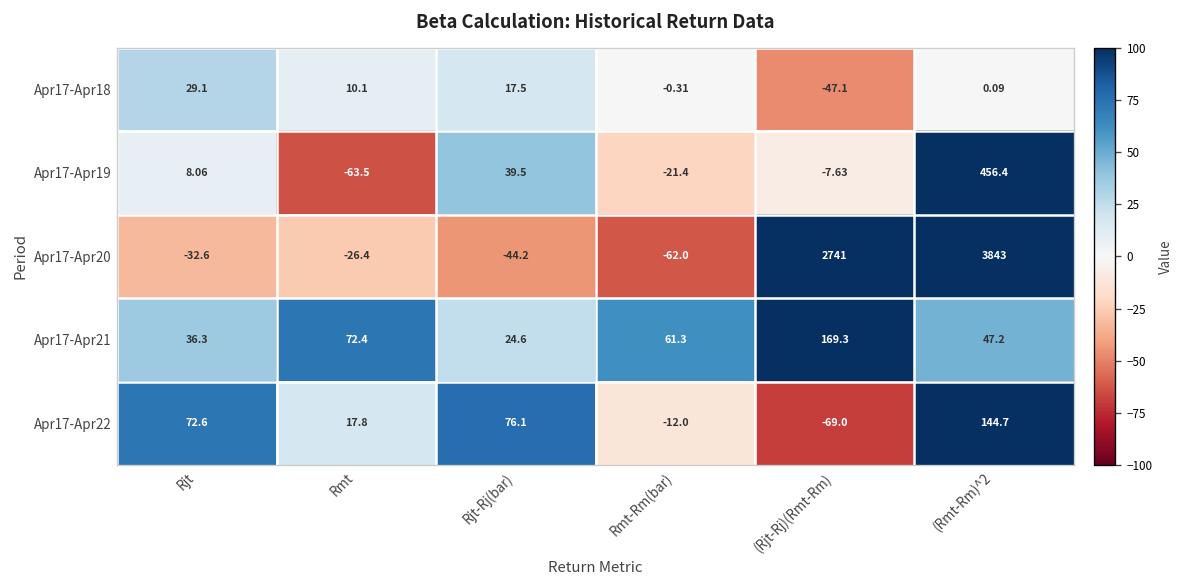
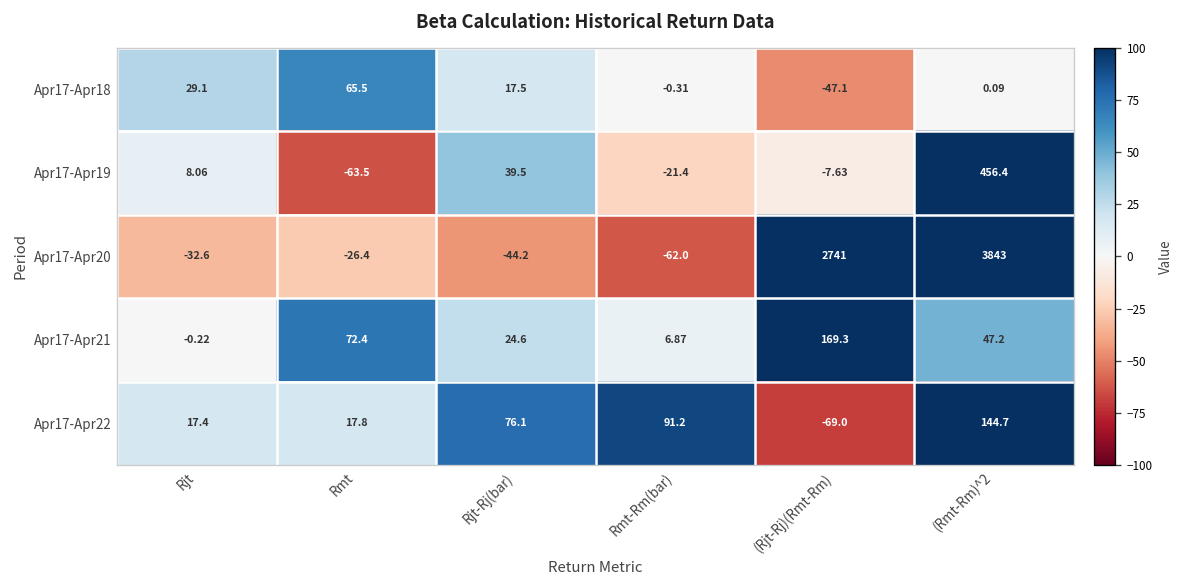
Apr17-Apr18, Rmt: 10.1 -> 65.5
Apr17-Apr21, Rjt: 36.3 -> -0.22
Apr17-Apr21, Rmt-Rm(bar): 61.3 -> 6.87
Apr17-Apr22, Rjt: 72.6 -> 17.4
Apr17-Apr22, Rmt-Rm(bar): -12.0 -> 91.2
